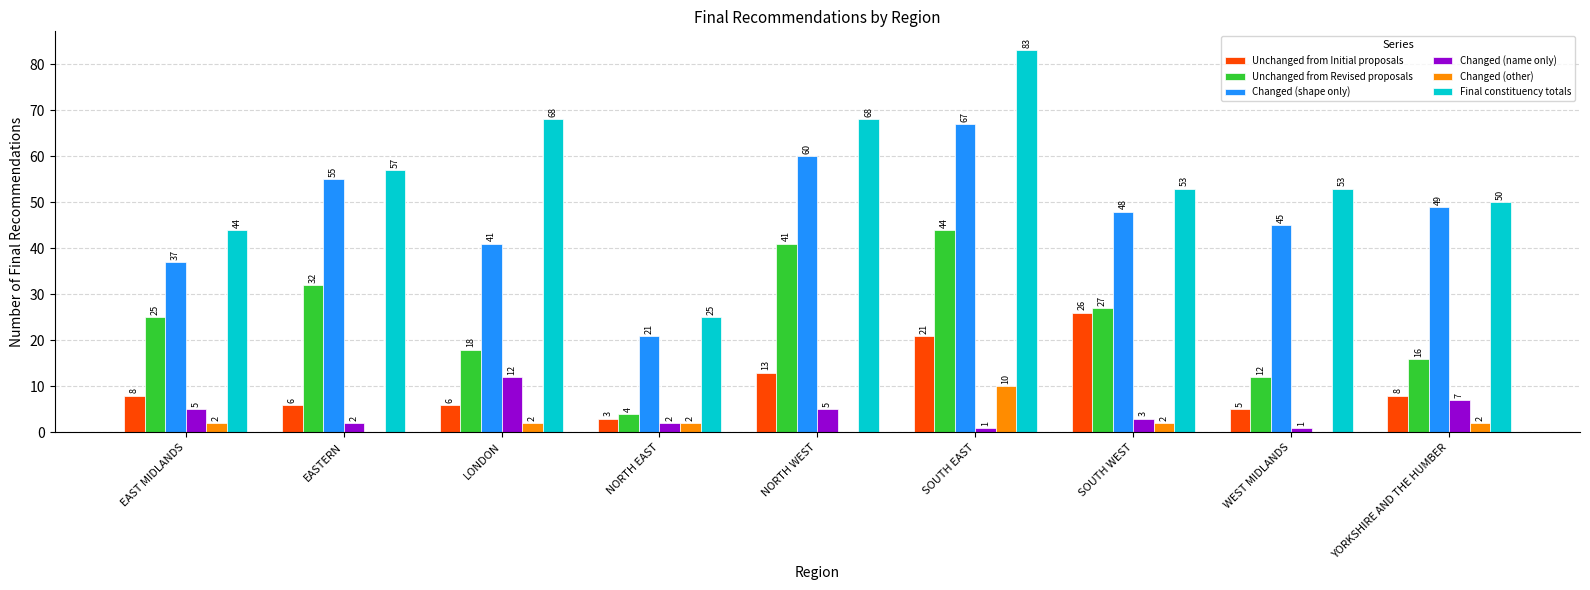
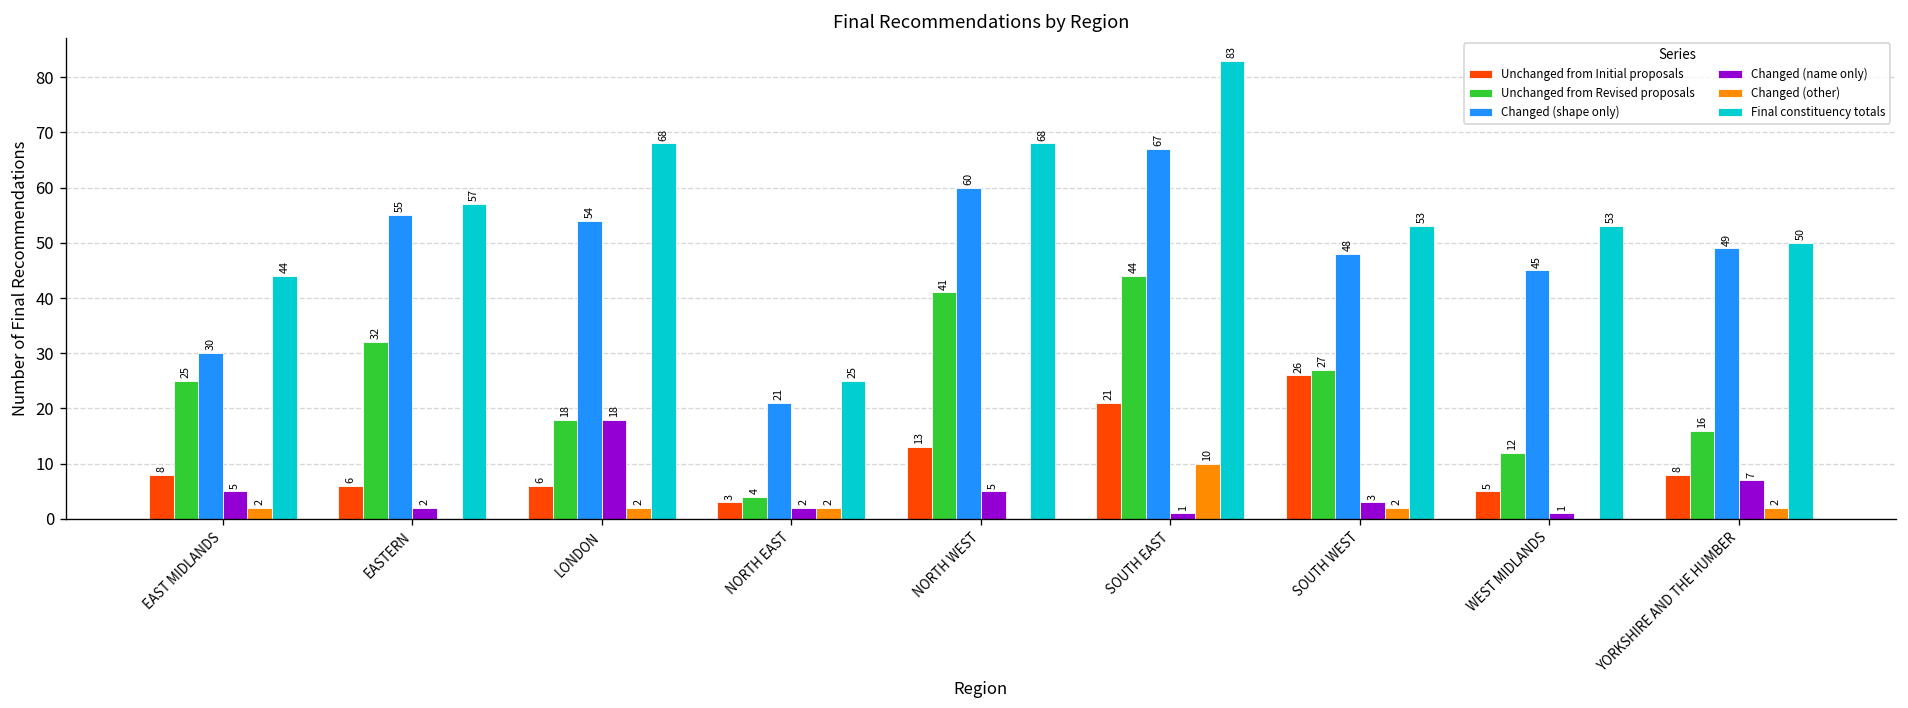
Changed (shape only), EAST MIDLANDS: 37 -> 30
Changed (shape only), LONDON: 41 -> 54
Changed (name only), LONDON: 12 -> 18
